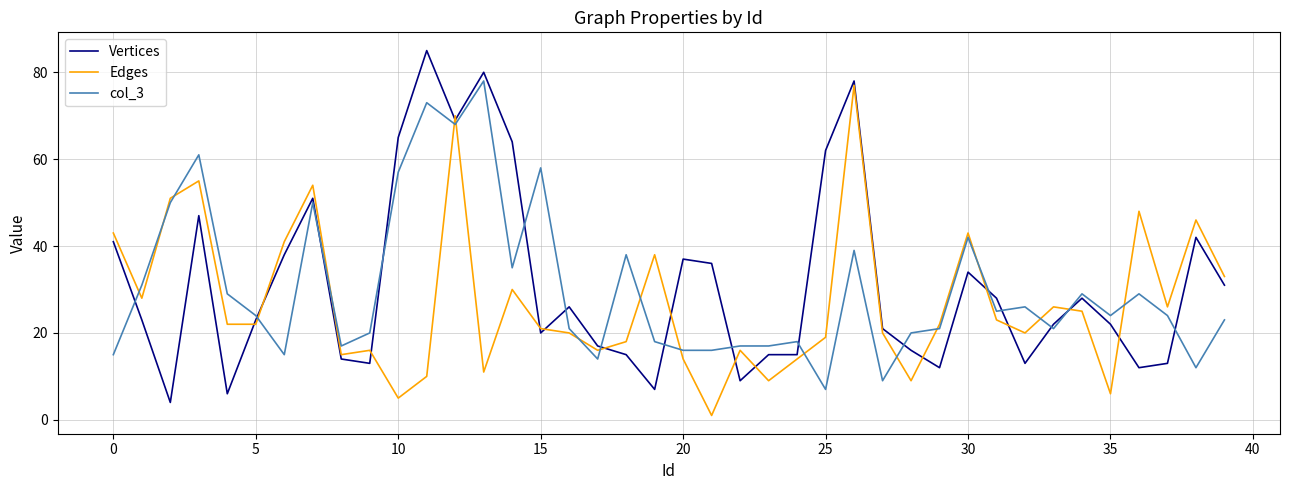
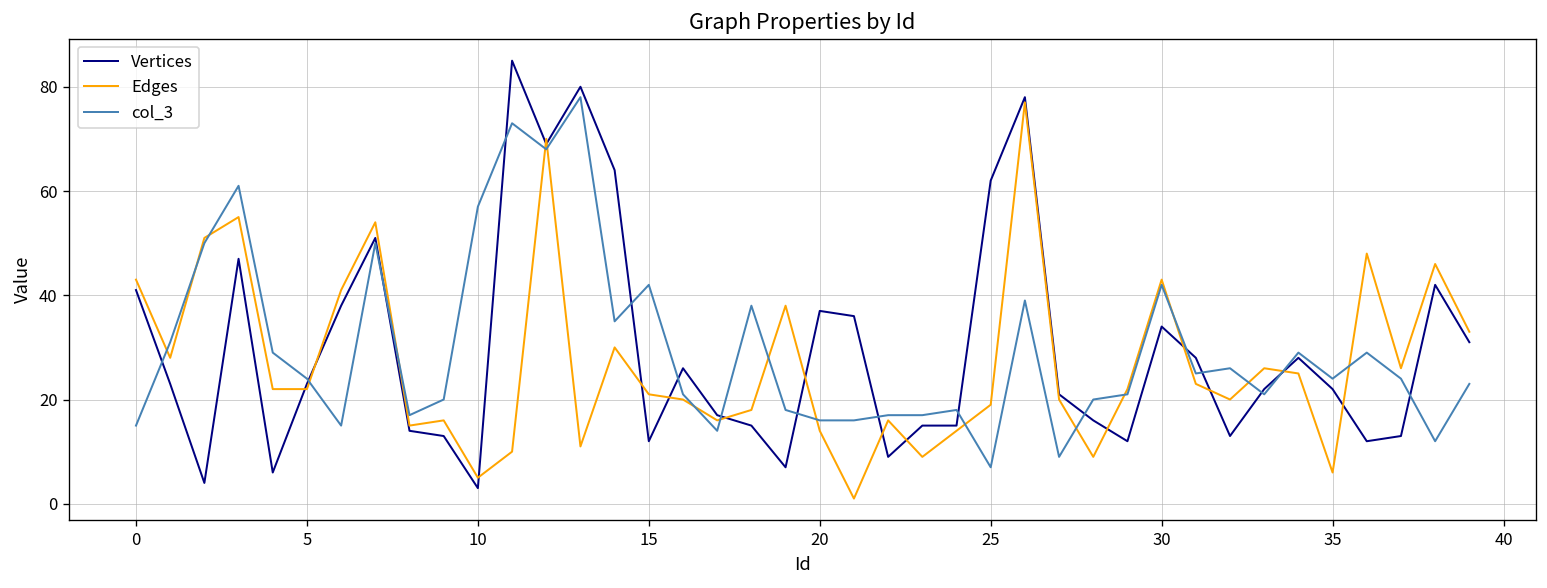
Vertices, 10: 65 -> 3
Vertices, 15: 20 -> 12
col_3, 15: 58 -> 42
